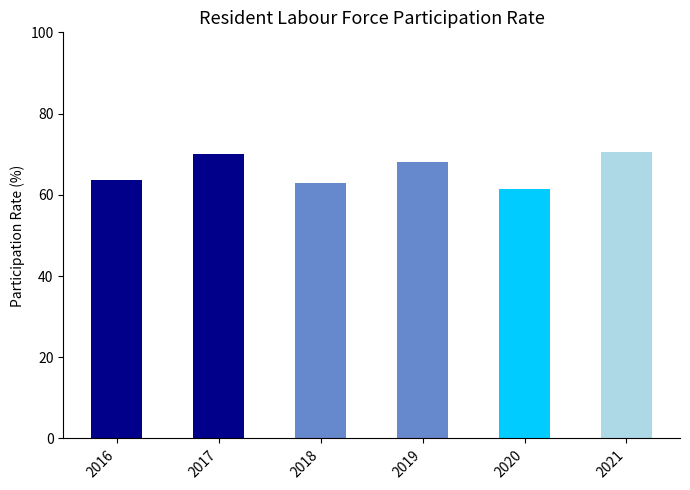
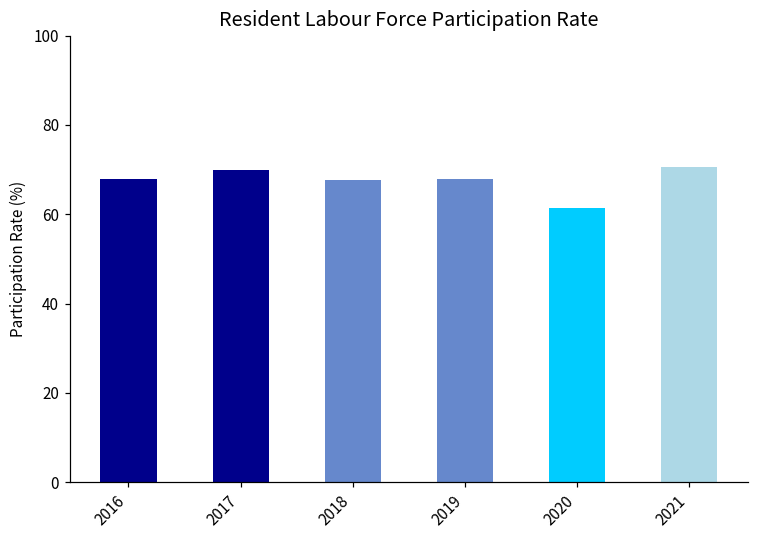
2016: 64 -> 68
2018: 63 -> 68
